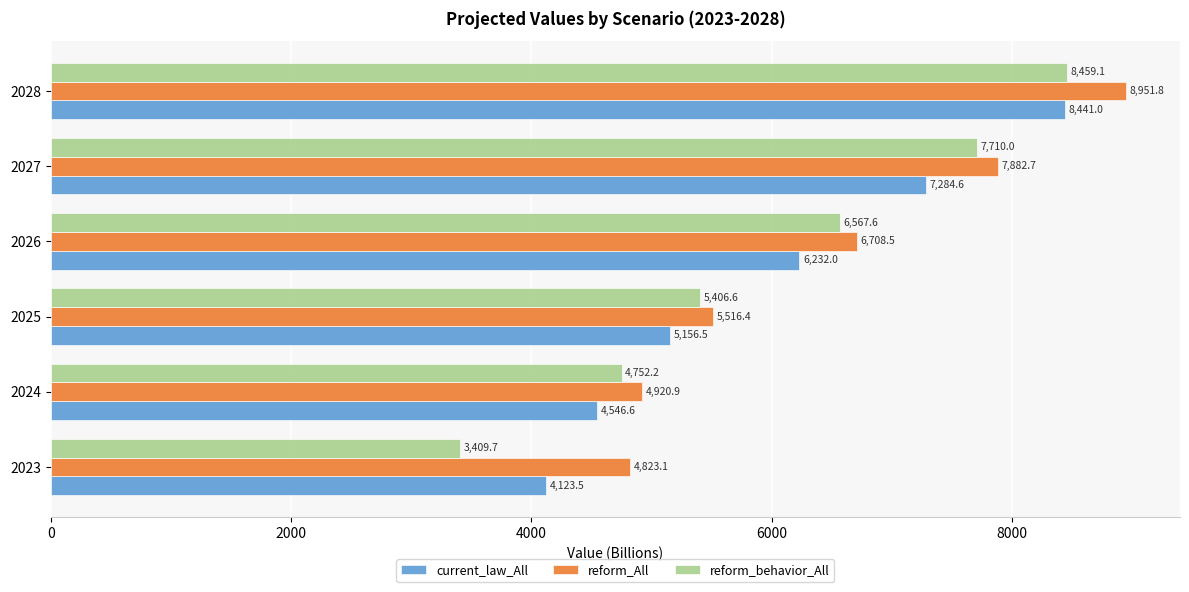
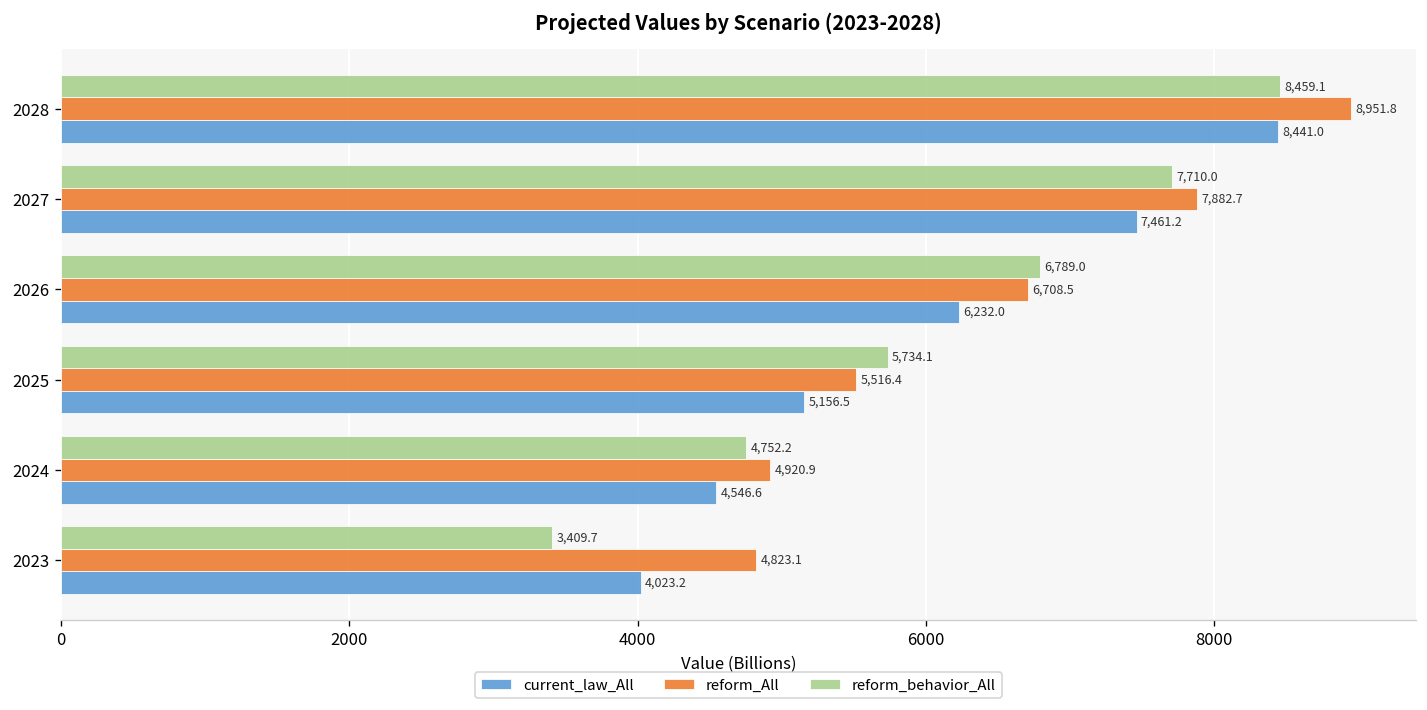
current_law_All, 2027: 7,284.6 -> 7,461.2
reform_behavior_All, 2026: 6,567.6 -> 6,789.0
reform_behavior_All, 2025: 5,406.6 -> 5,734.1
current_law_All, 2023: 4,123.5 -> 4,023.2
